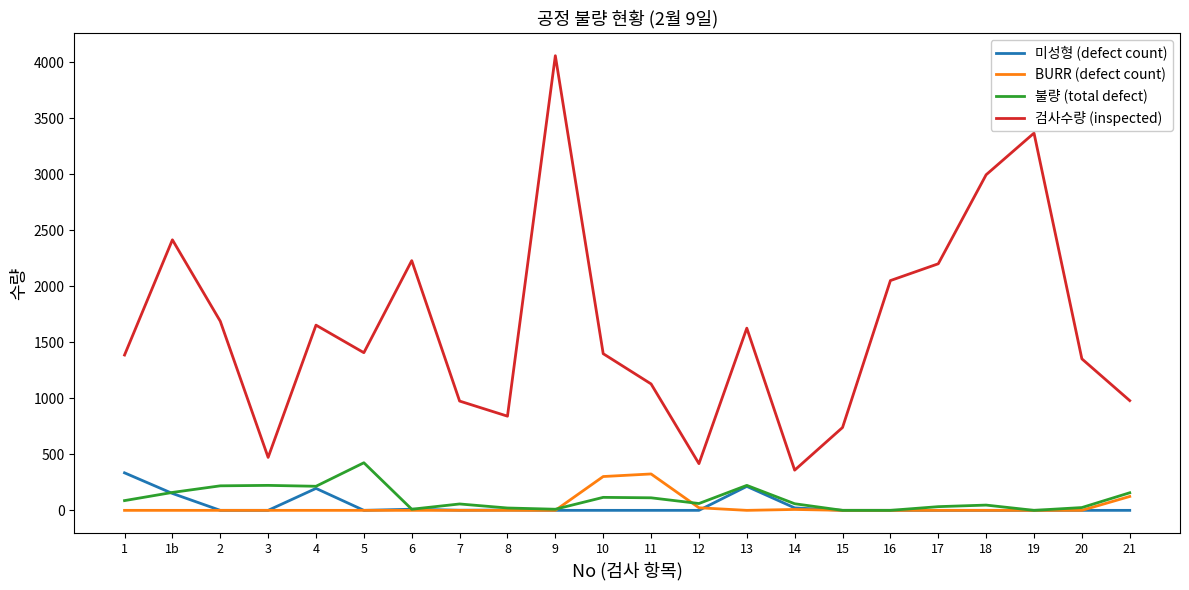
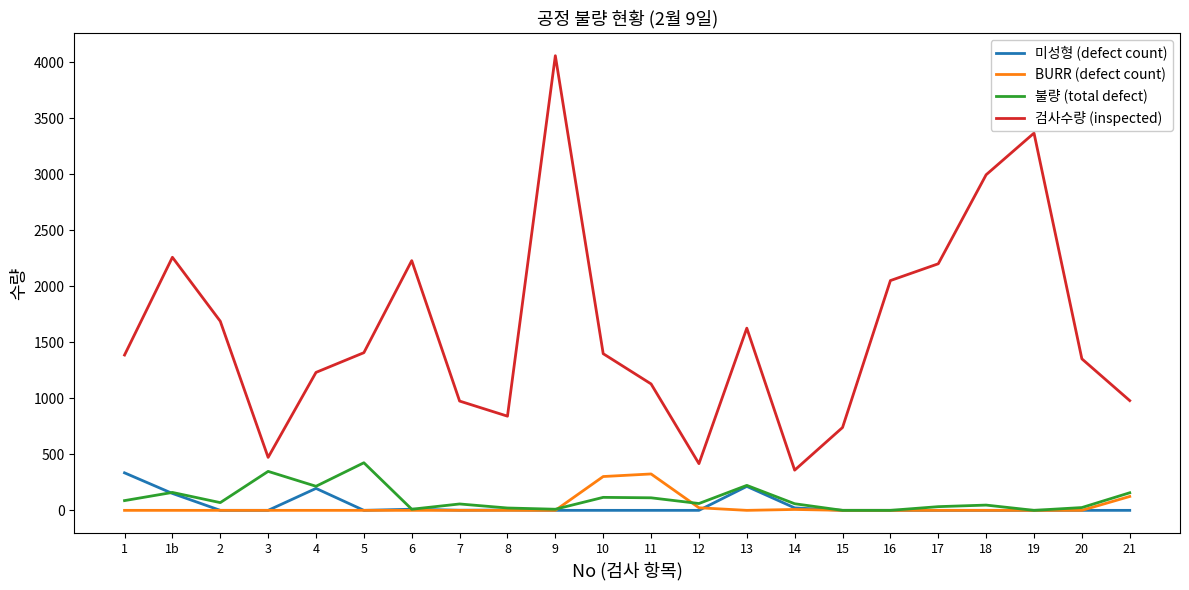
검사수량 (inspected), 1b: 2420 -> 2260
불량 (total defect), 2: 220 -> 70
불량 (total defect), 3: 220 -> 350
검사수량 (inspected), 4: 1650 -> 1230
